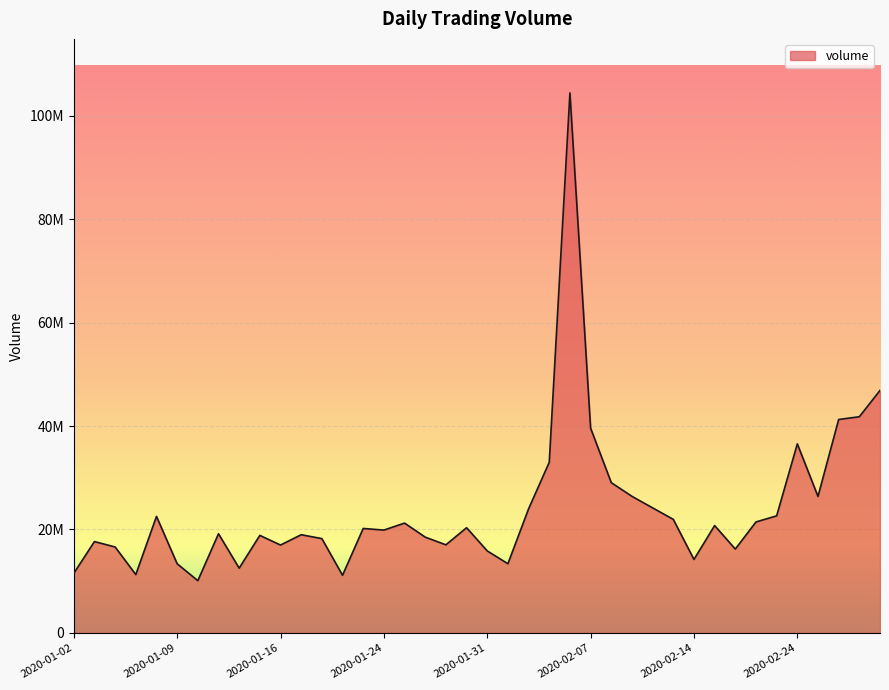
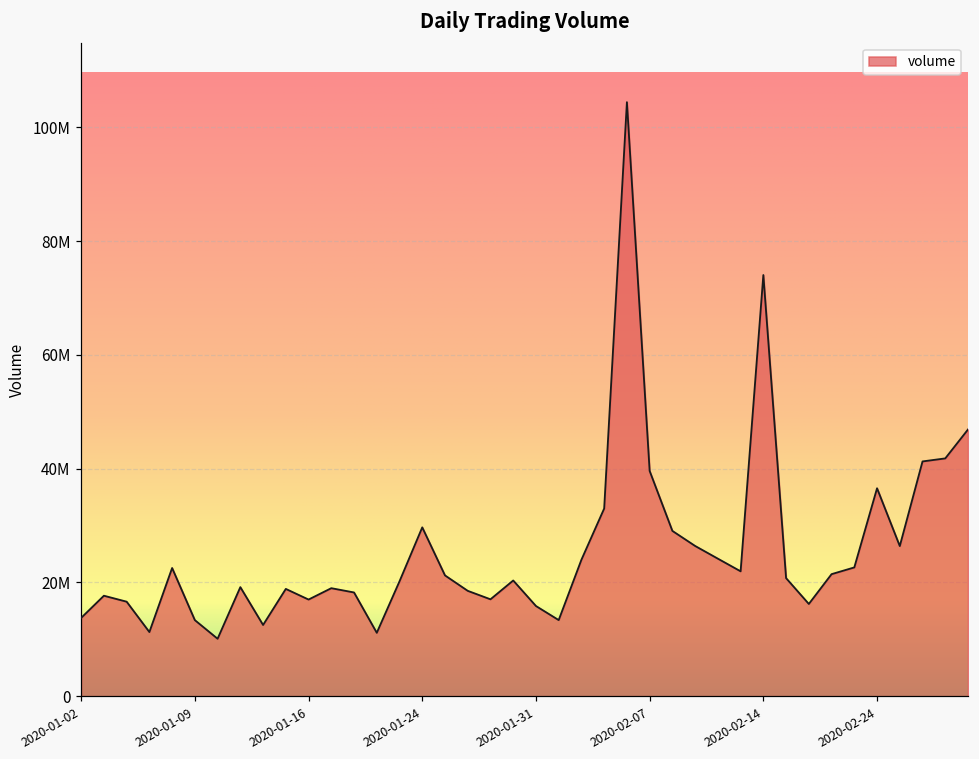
2020-01-02: 12000000 -> 14000000
2020-01-24: 20000000 -> 30000000
2020-02-14: 14000000 -> 74000000
